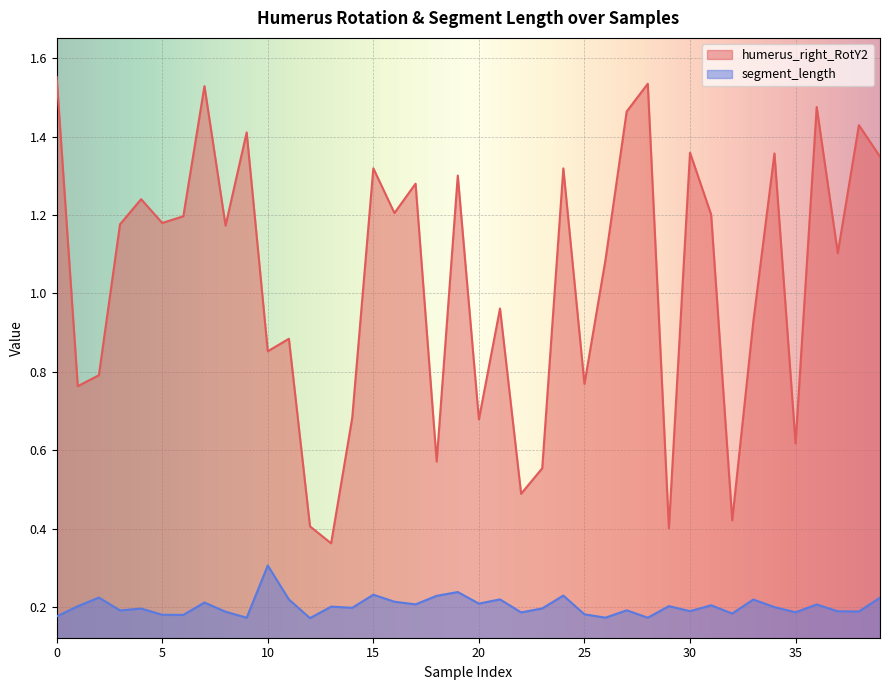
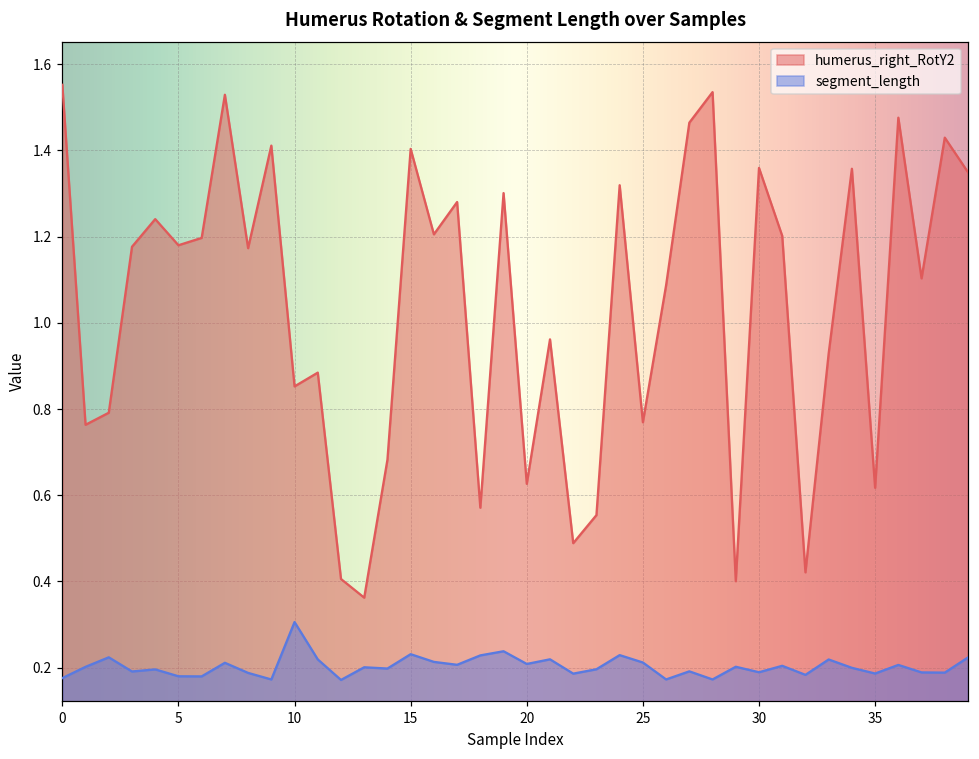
humerus_right_RotY2, 15: 1.32 -> 1.40
humerus_right_RotY2, 20: 0.68 -> 0.63
segment_length, 25: 0.18 -> 0.21
